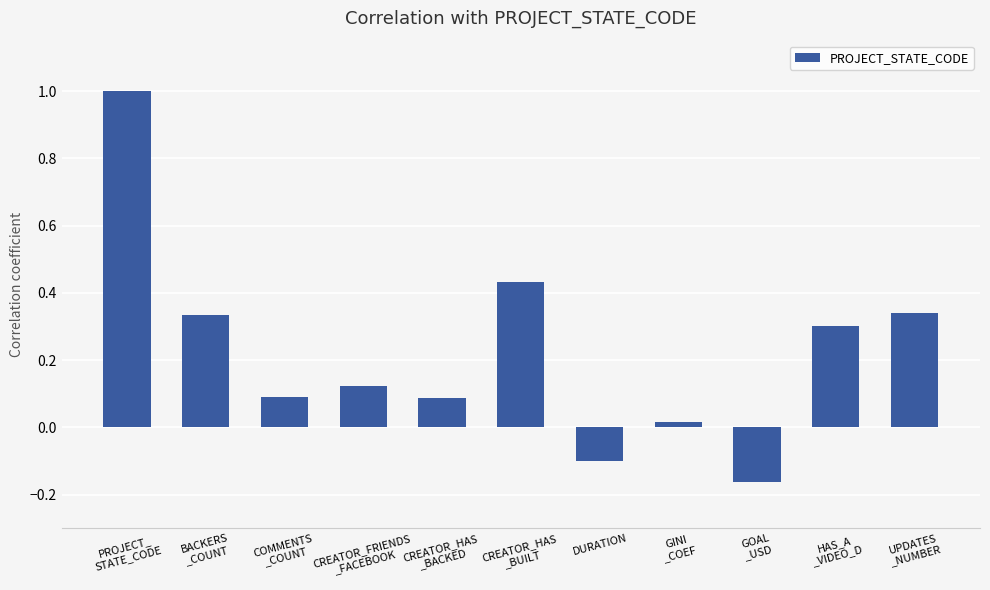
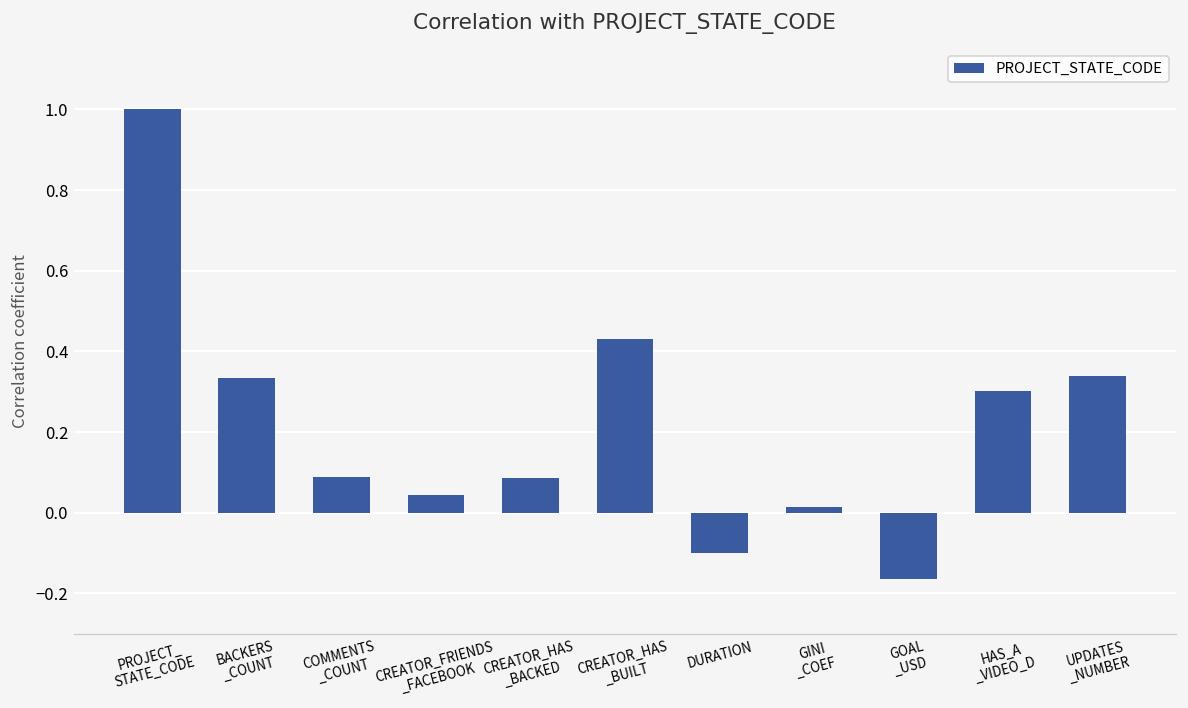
CREATOR_FRIENDS _FACEBOOK: 0.12 -> 0.04
